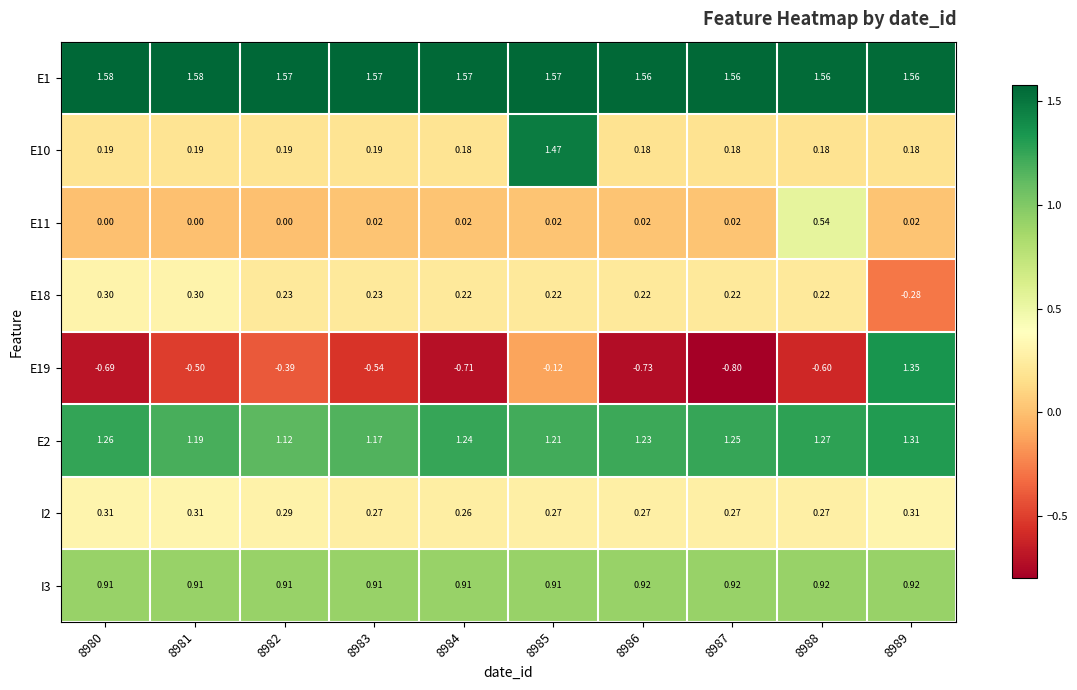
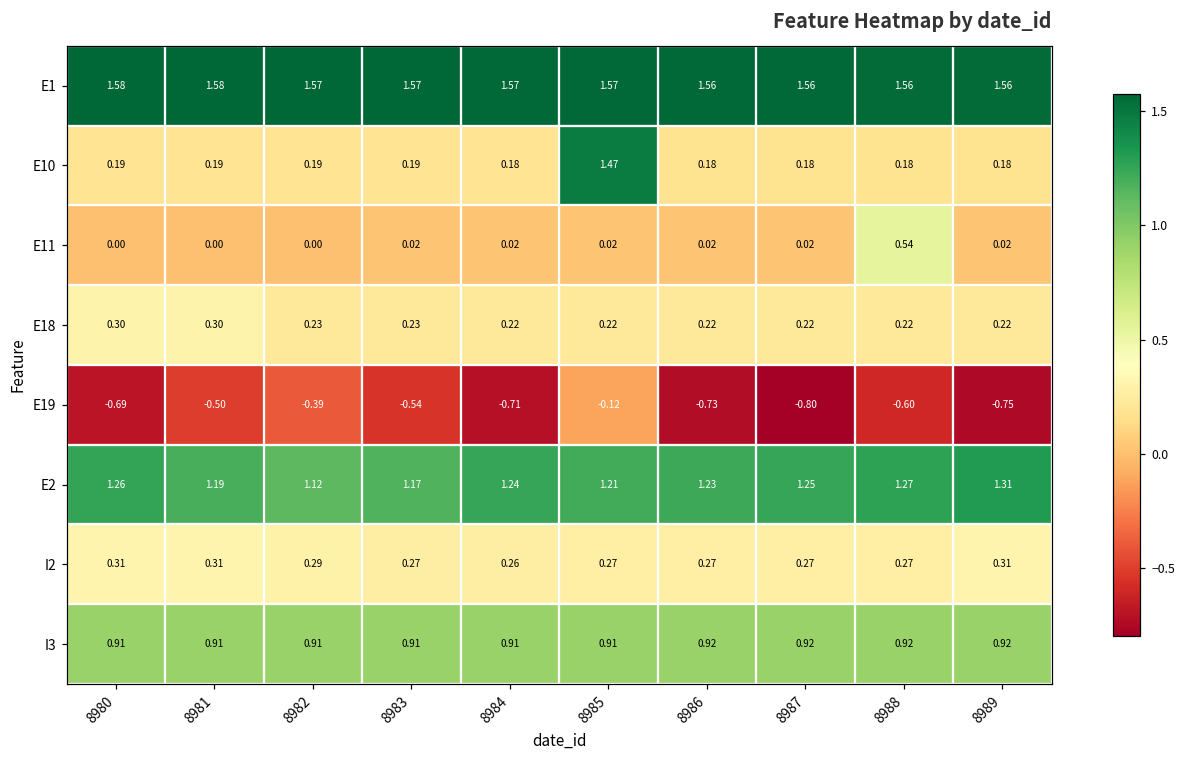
E18, 8989: -0.28 -> 0.22
E19, 8989: 1.35 -> -0.75
